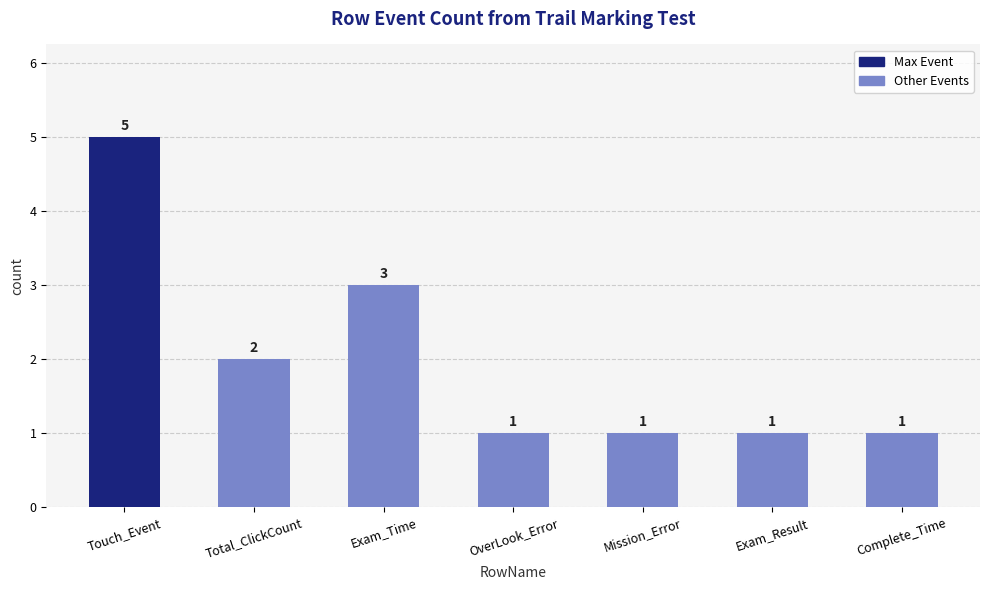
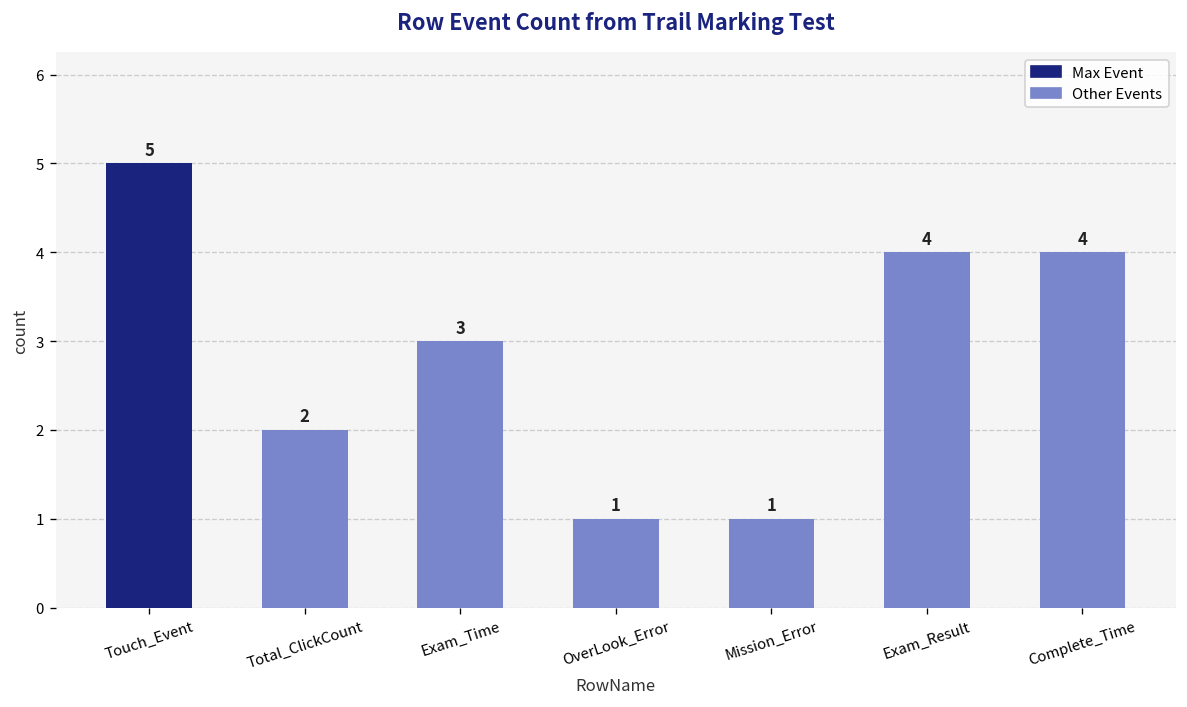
Exam_Result: 1 -> 4
Complete_Time: 1 -> 4
